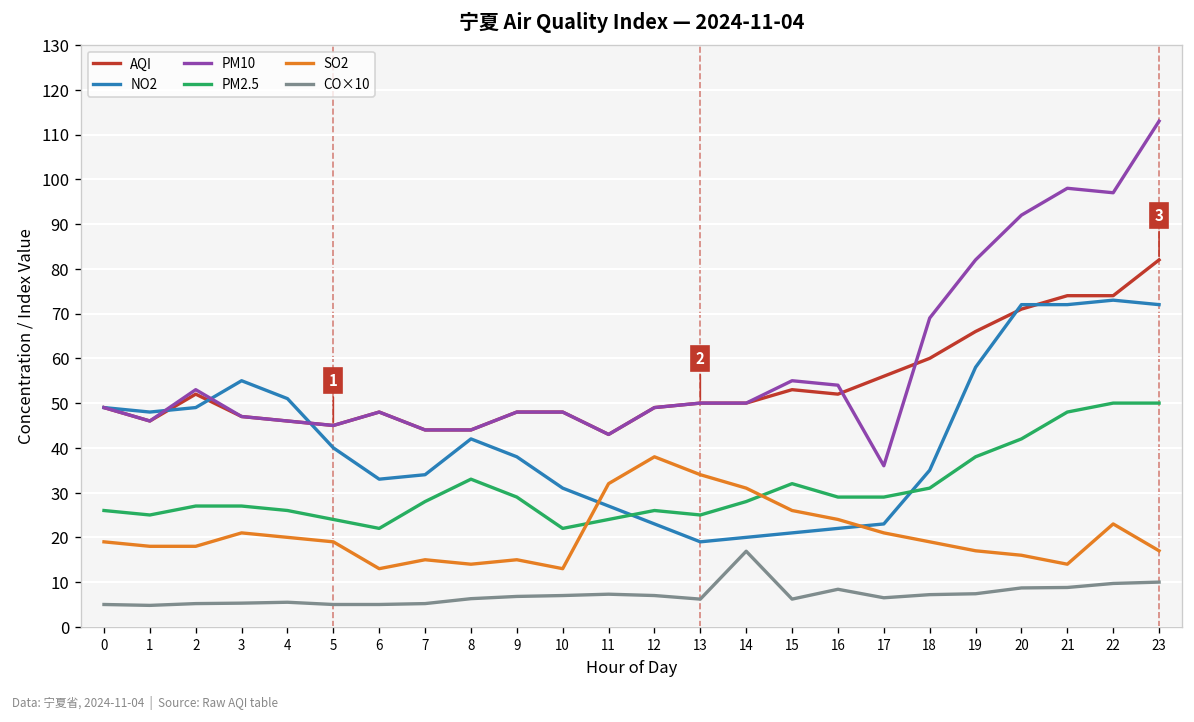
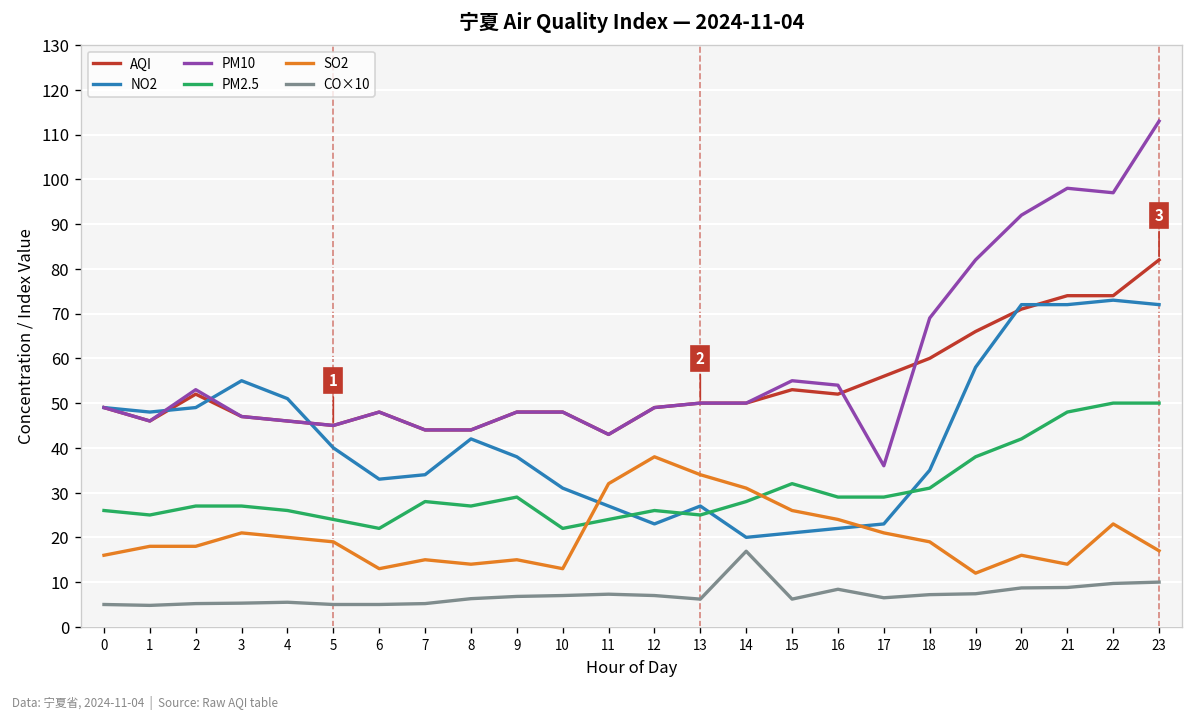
SO2, 0: 19 -> 16
PM2.5, 8: 33 -> 27
NO2, 13: 19 -> 27
SO2, 19: 17 -> 12
